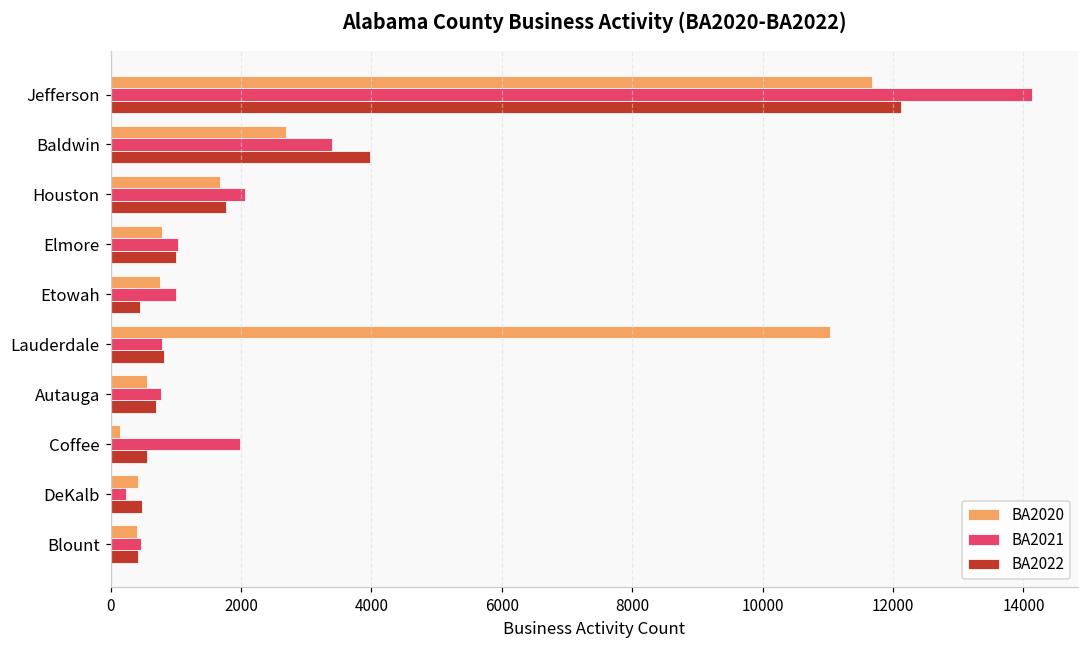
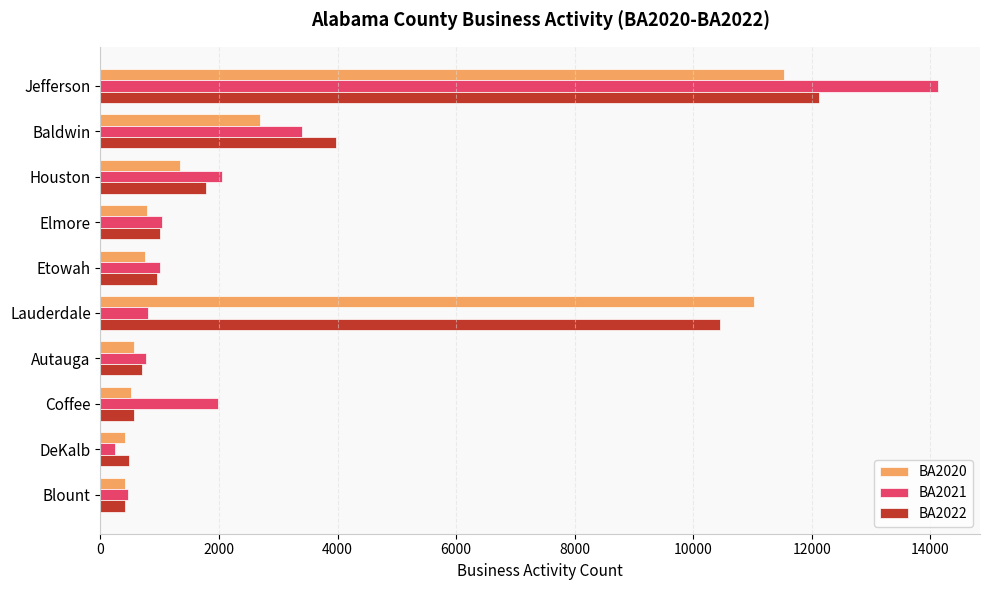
BA2020, Jefferson: 11700 -> 11500
BA2020, Houston: 1700 -> 1300
BA2022, Etowah: 500 -> 1000
BA2022, Lauderdale: 800 -> 10400
BA2020, Coffee: 100 -> 500
